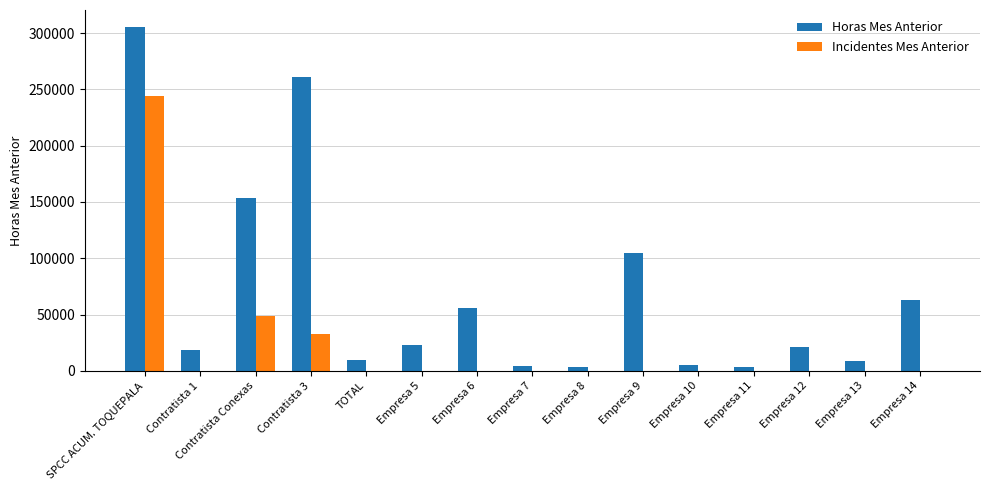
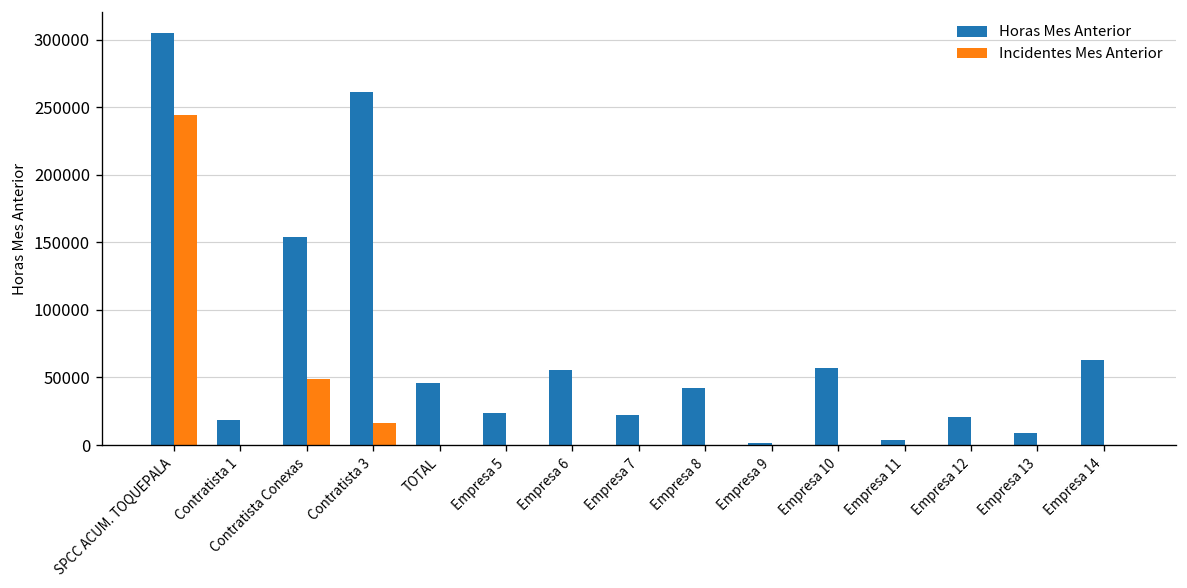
Incidentes Mes Anterior, Contratista 3: 33000 -> 16000
Horas Mes Anterior, TOTAL: 10000 -> 46000
Horas Mes Anterior, Empresa 7: 4000 -> 22000
Horas Mes Anterior, Empresa 8: 3000 -> 42000
Horas Mes Anterior, Empresa 9: 105000 -> 1000
Horas Mes Anterior, Empresa 10: 5000 -> 57000
